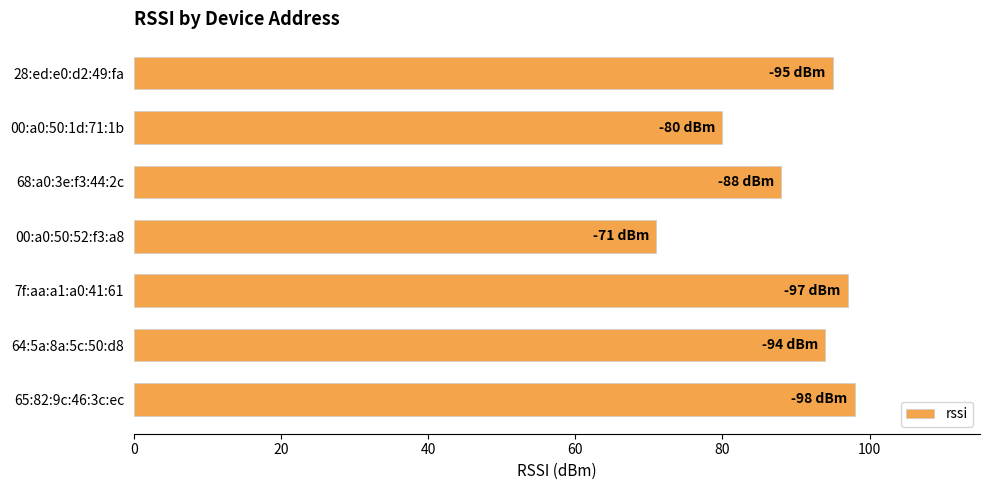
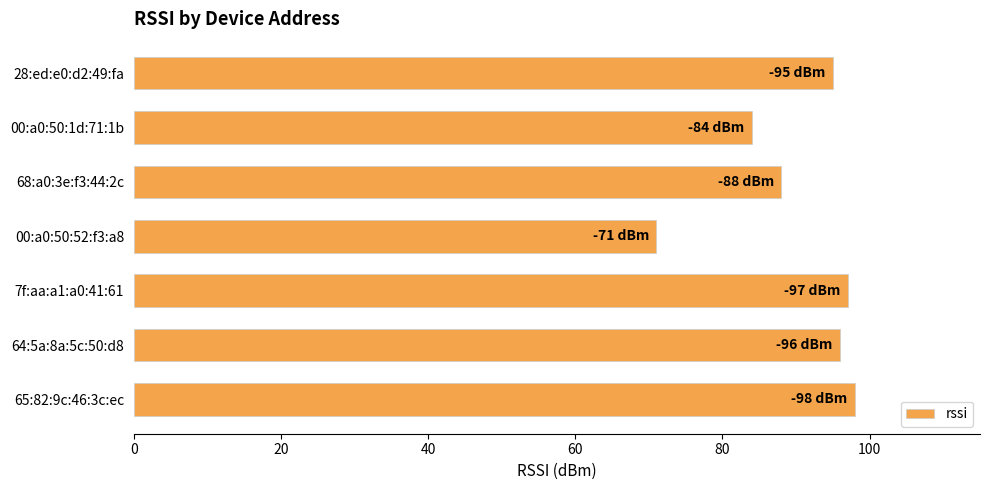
00:a0:50:1d:71:1b: -80 -> -84
64:5a:8a:5c:50:d8: -94 -> -96
